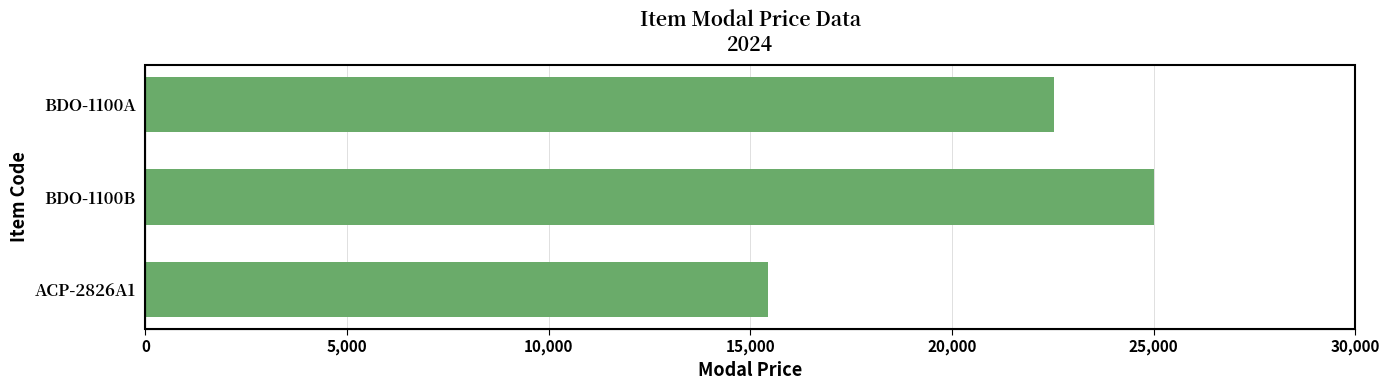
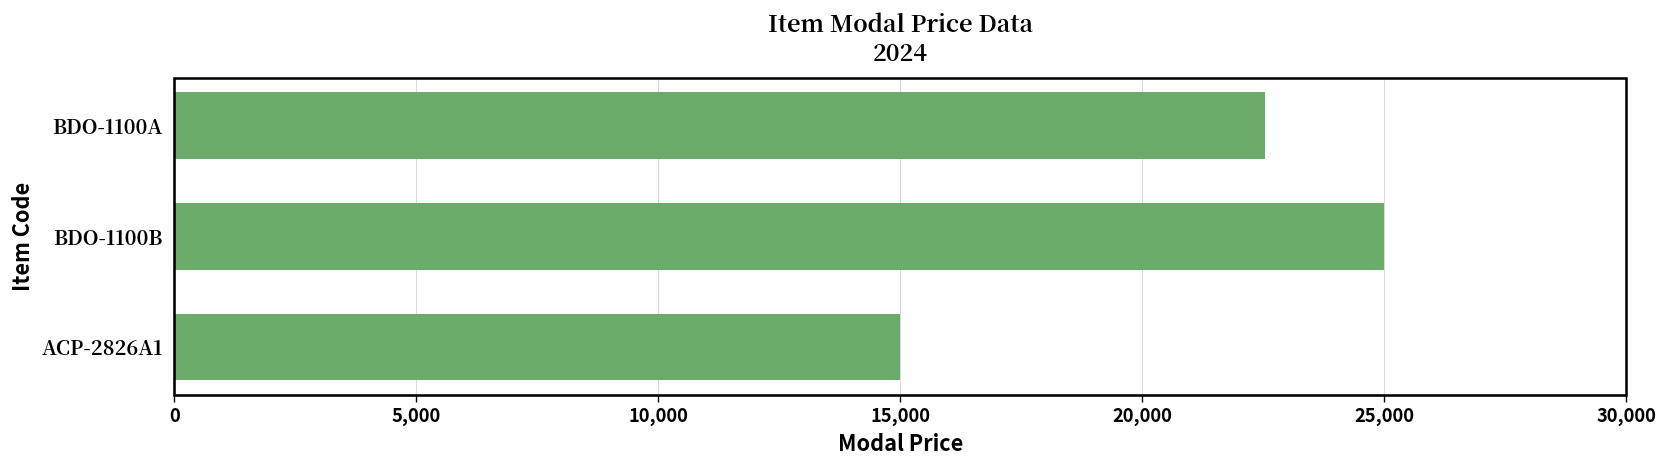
ACP-2826A1: 15,400 -> 15,000
